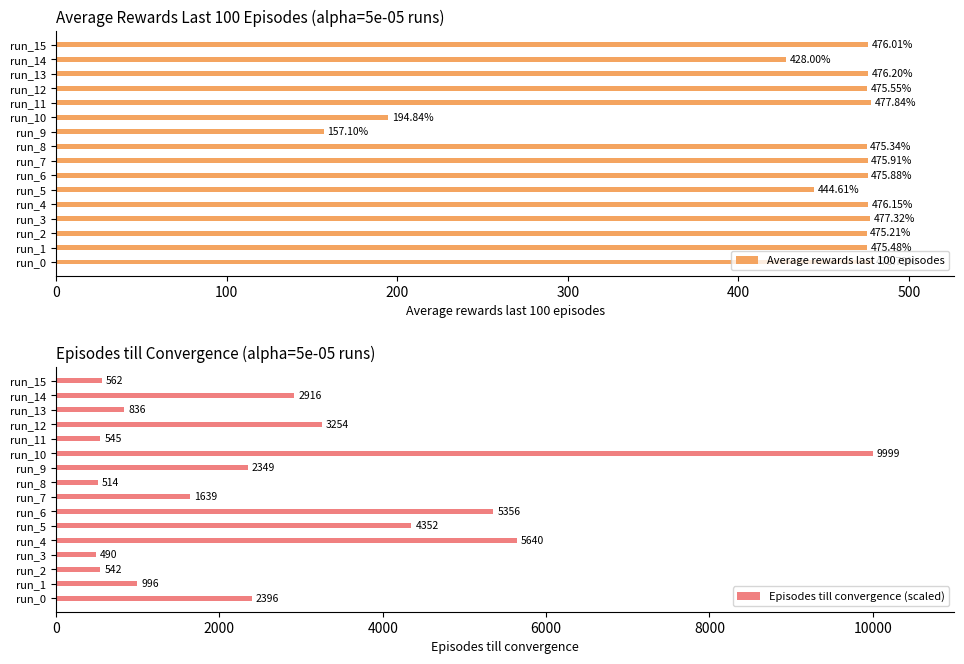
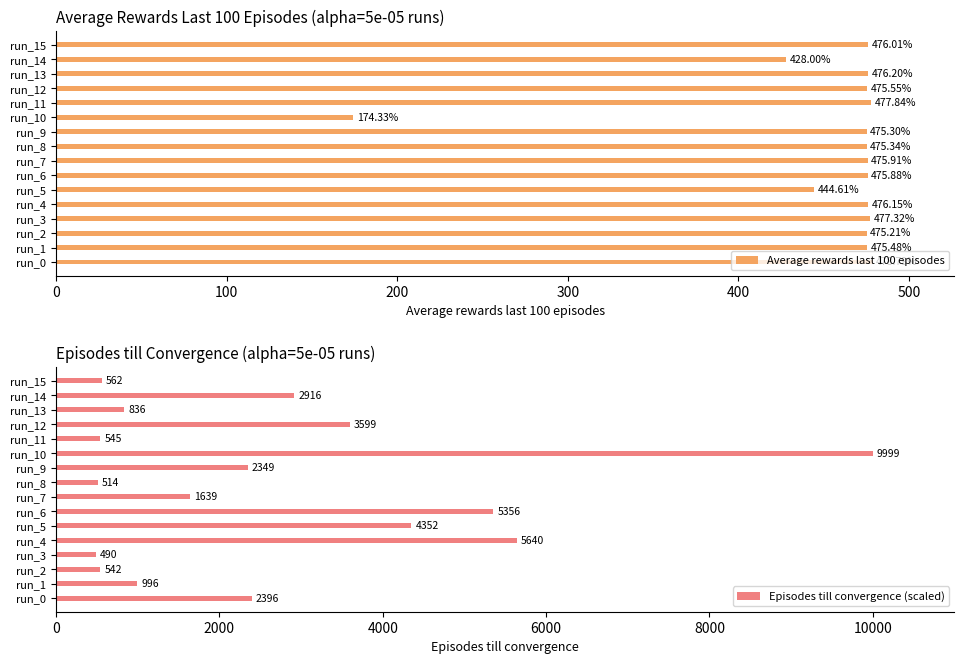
Average Rewards Last 100 Episodes (alpha=5e-05 runs), run_10: 194.84% -> 174.33%
Average Rewards Last 100 Episodes (alpha=5e-05 runs), run_9: 157.10% -> 475.30%
Episodes till Convergence (alpha=5e-05 runs), run_12: 3254 -> 3599
